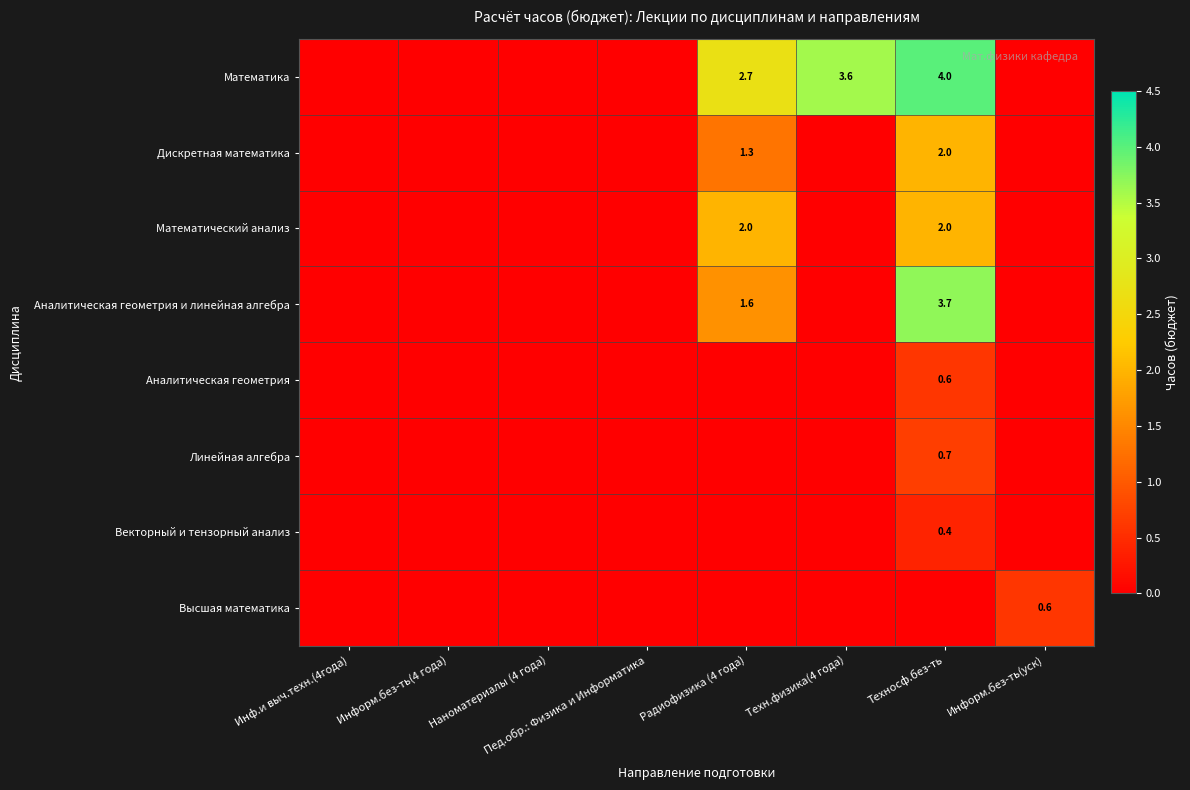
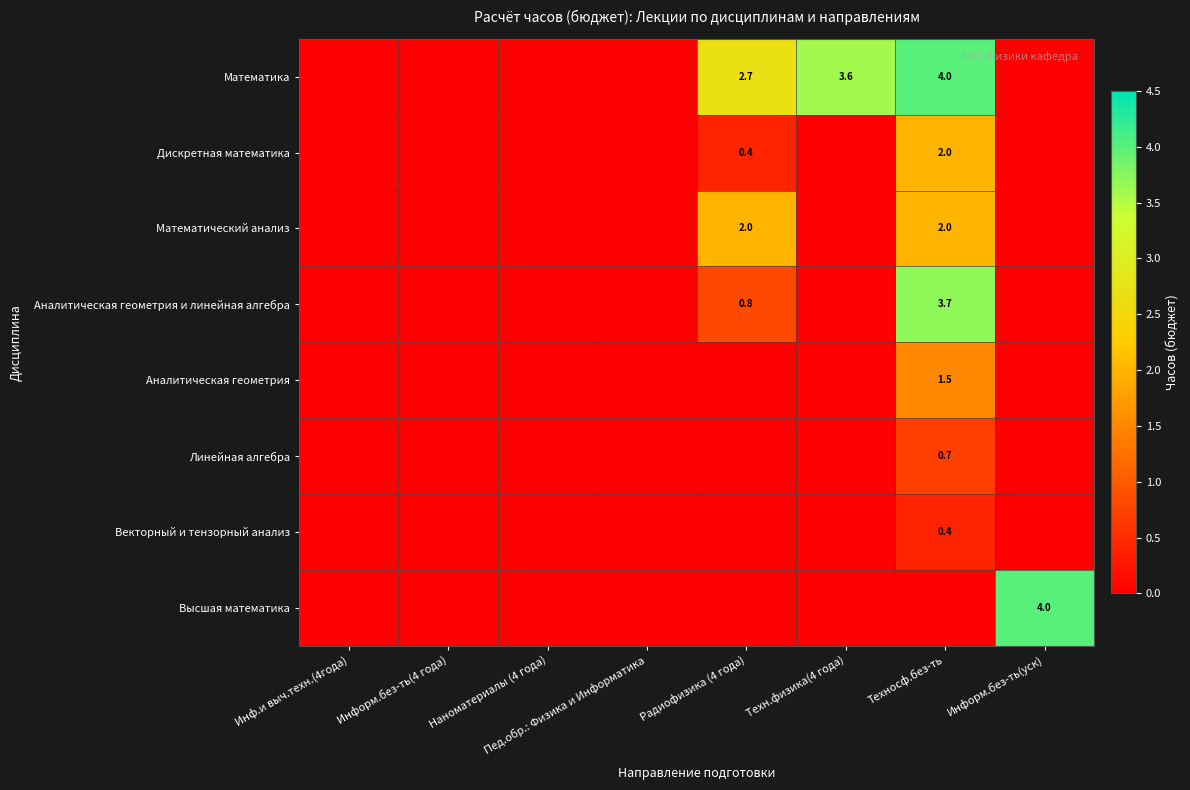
Дискретная математика, Радиофизика (4 года): 1.3 -> 0.4
Аналитическая геометрия и линейная алгебра, Радиофизика (4 года): 1.6 -> 0.8
Аналитическая геометрия, Техносф.без-ть: 0.6 -> 1.5
Высшая математика, Информ.без-ть(уск): 0.6 -> 4.0
